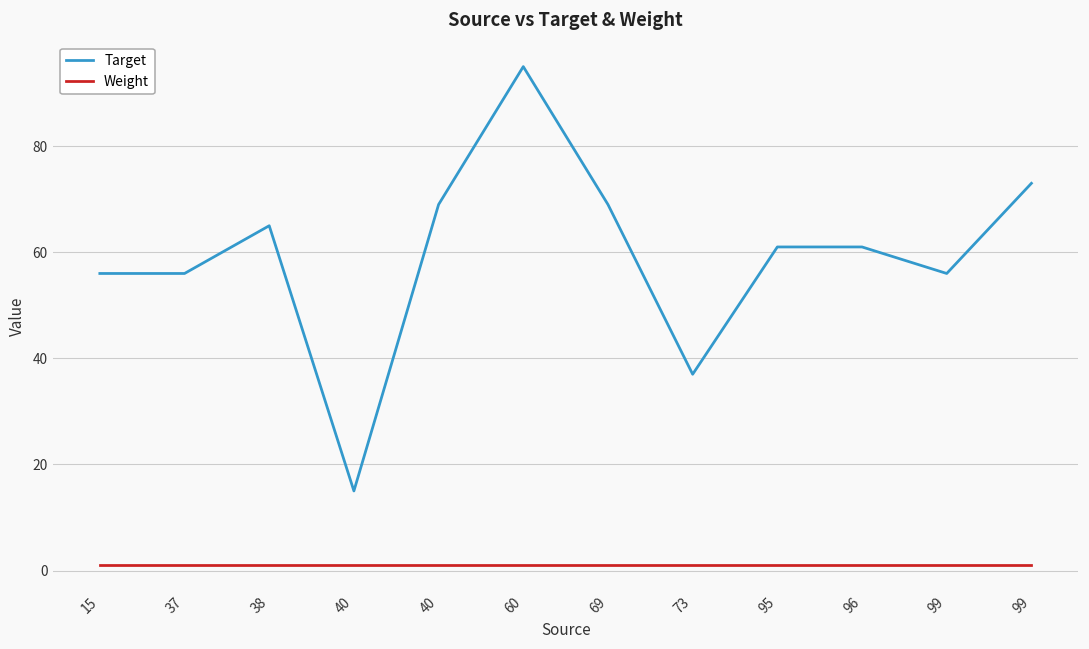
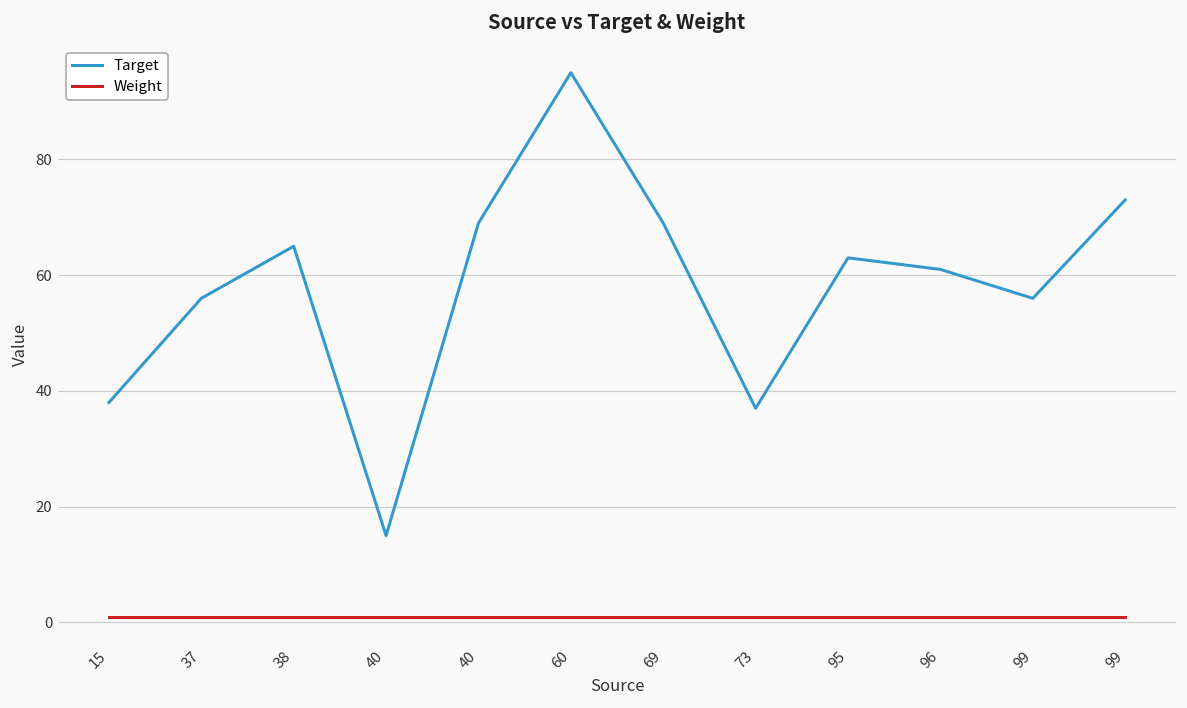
Target, 15: 56 -> 38
Target, 95: 61 -> 63
